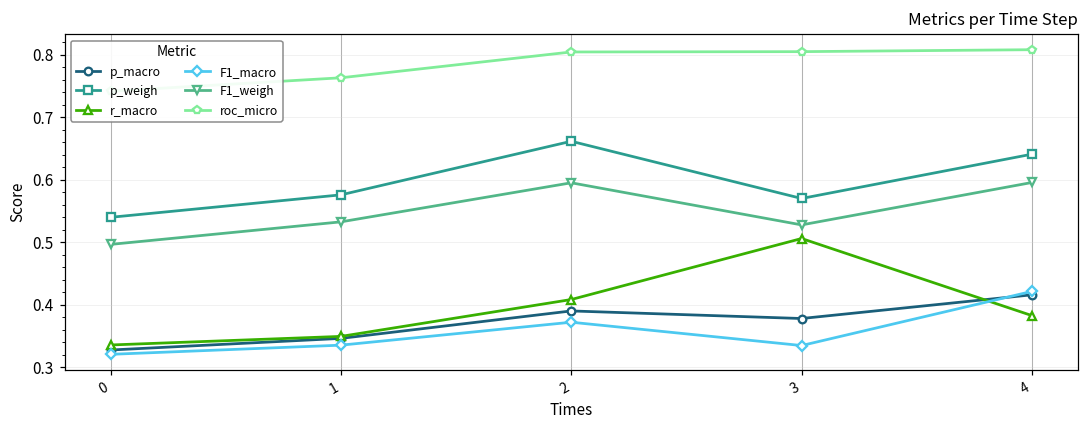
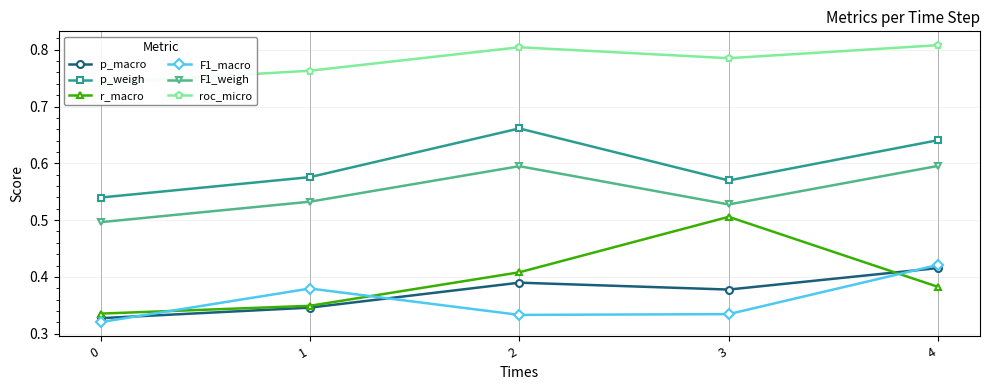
F1_macro, 1: 0.34 -> 0.38
F1_macro, 2: 0.37 -> 0.33
roc_micro, 3: 0.80 -> 0.79
